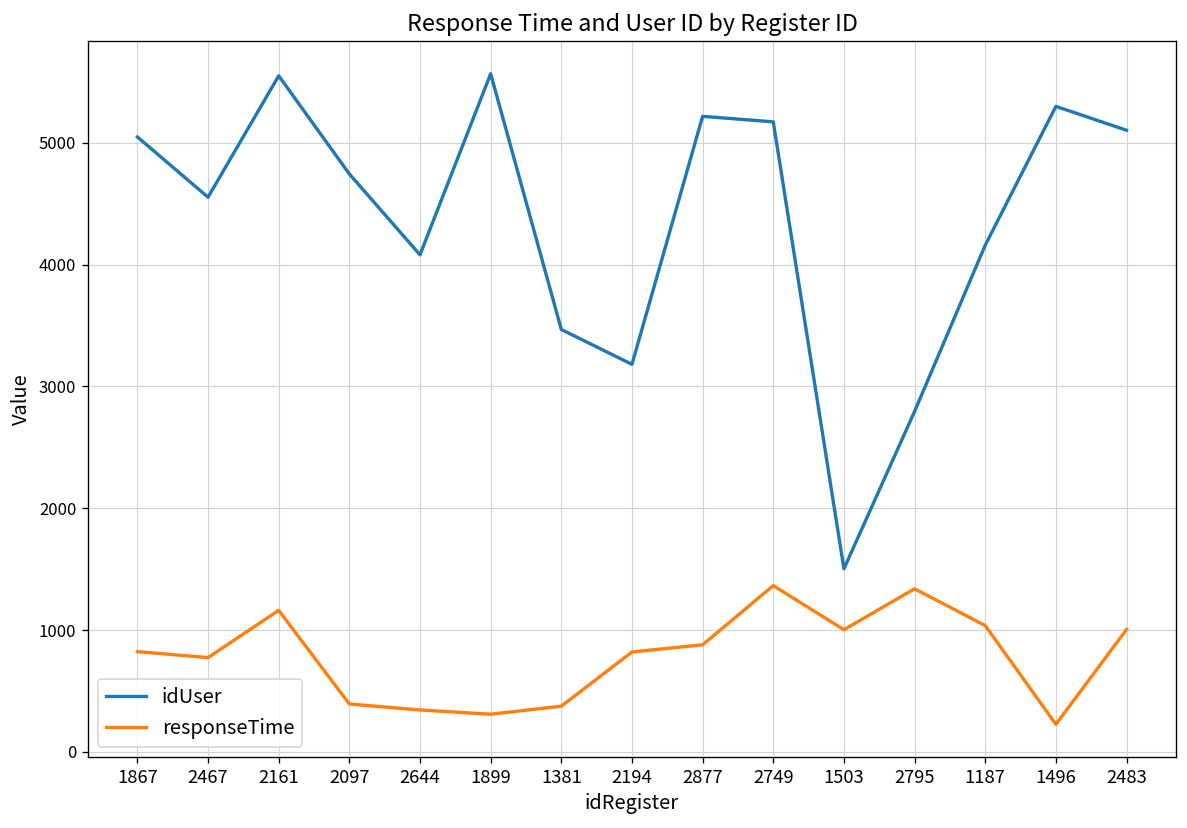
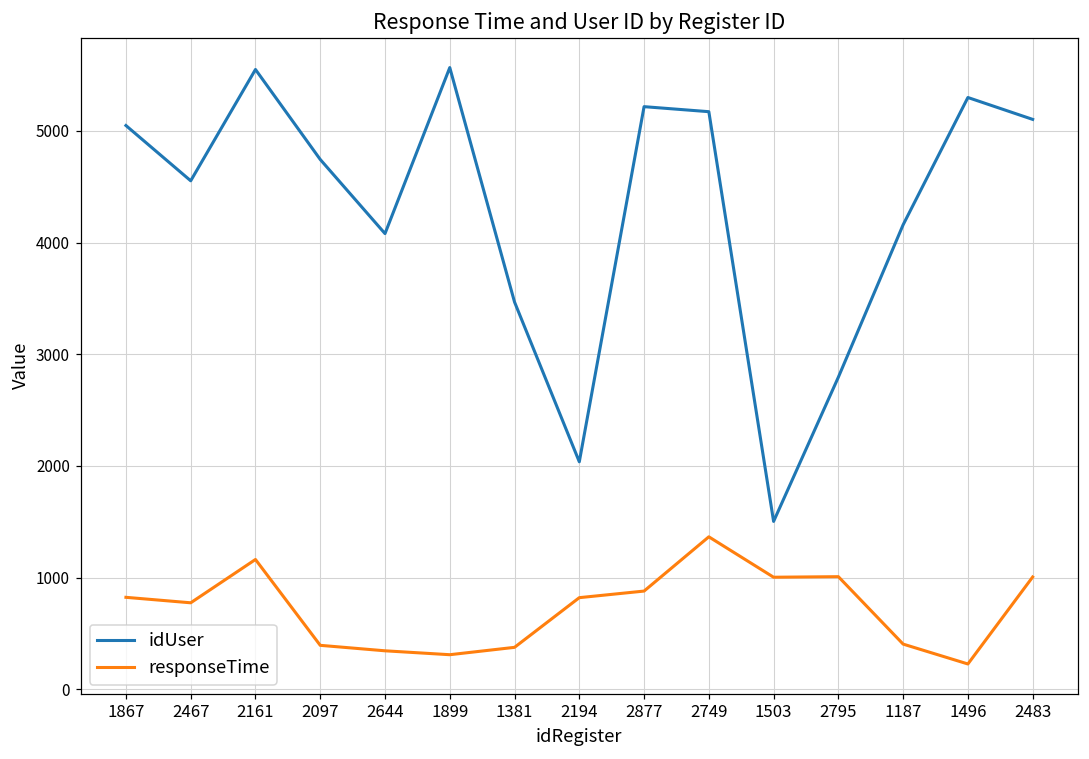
idUser, 2194: 3180 -> 2040
responseTime, 2795: 1340 -> 1010
responseTime, 1187: 1040 -> 400
